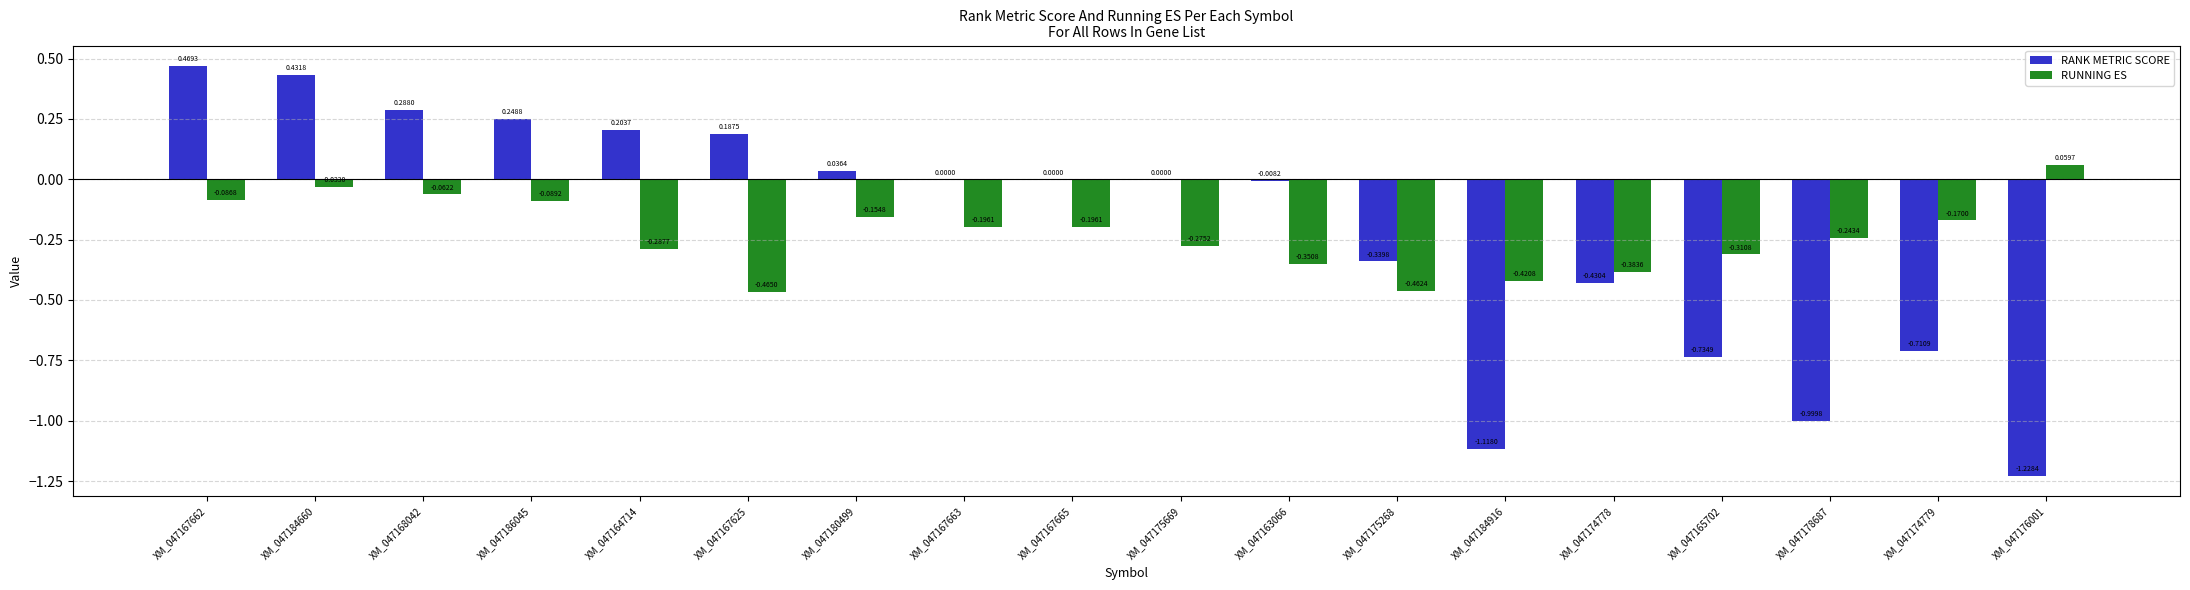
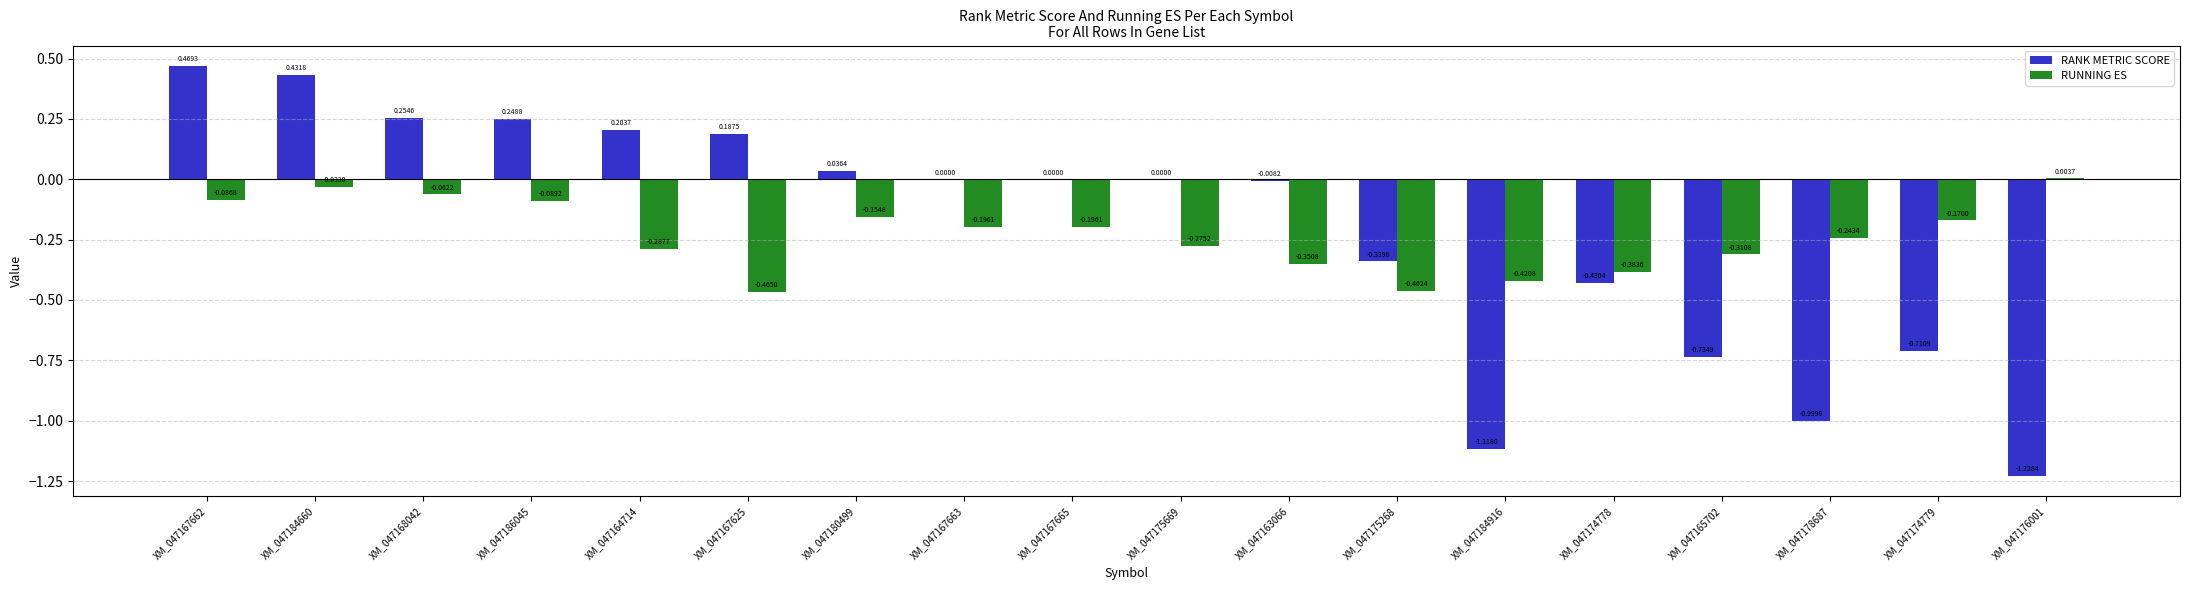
RANK METRIC SCORE, XM_047168042: 0.2880 -> 0.2546
RUNNING ES, XM_047176001: 0.0597 -> 0.0037
